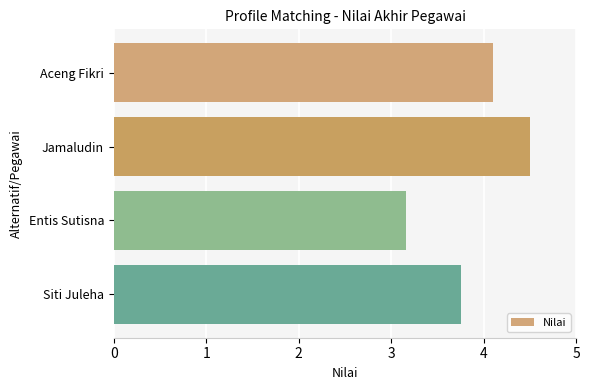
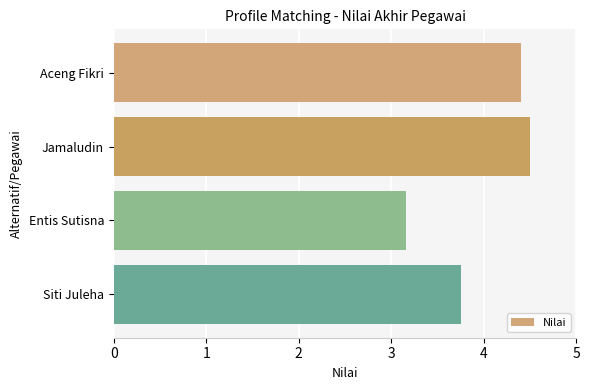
Aceng Fikri: 4.1 -> 4.4
